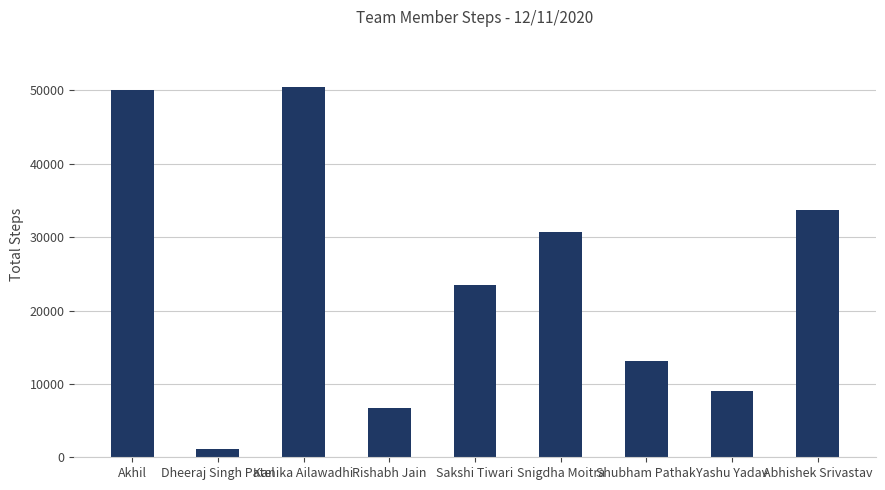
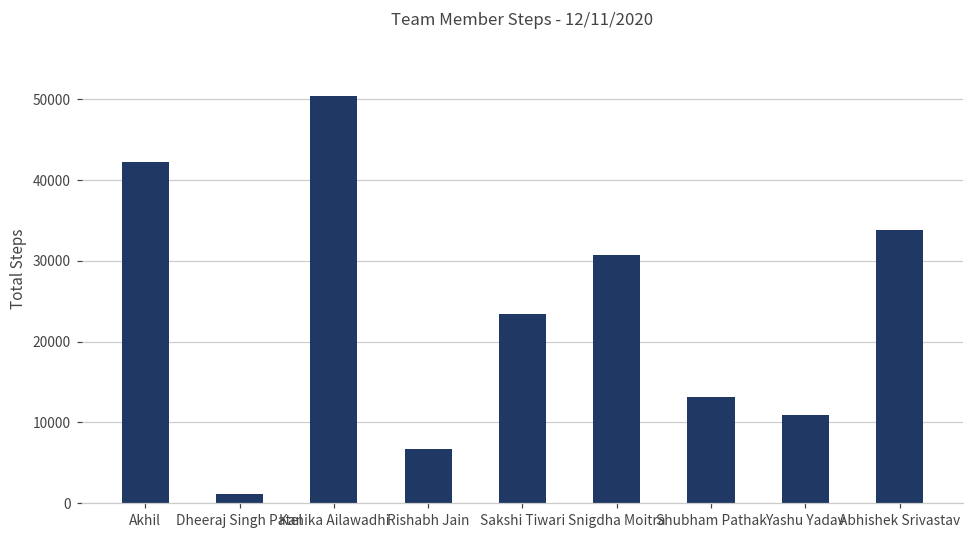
Akhil: 50000 -> 42000
Yashu Yadav: 9000 -> 11000
